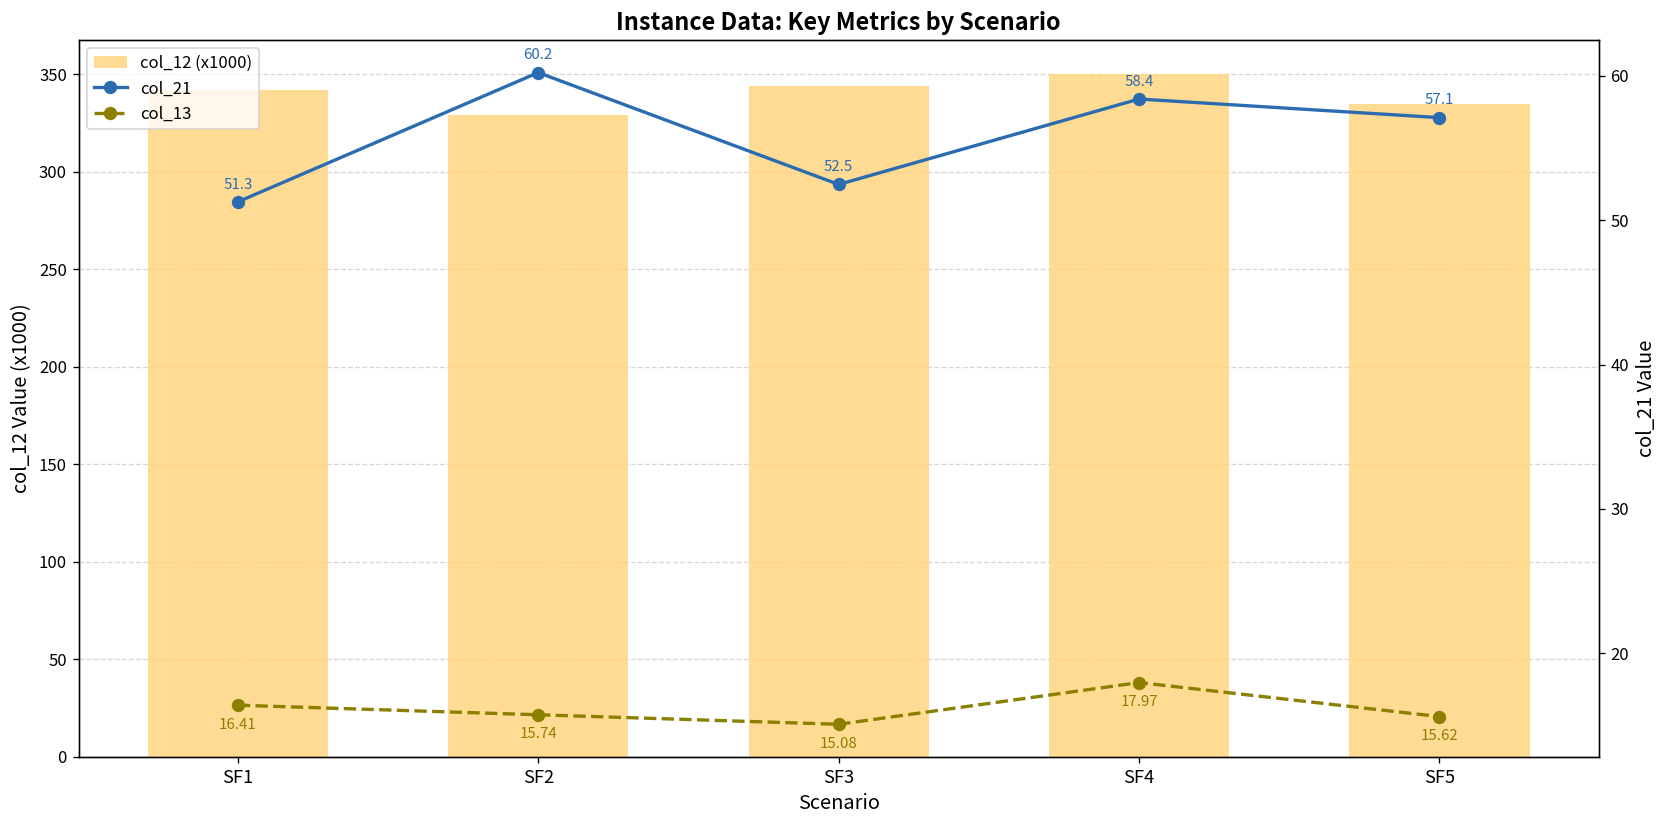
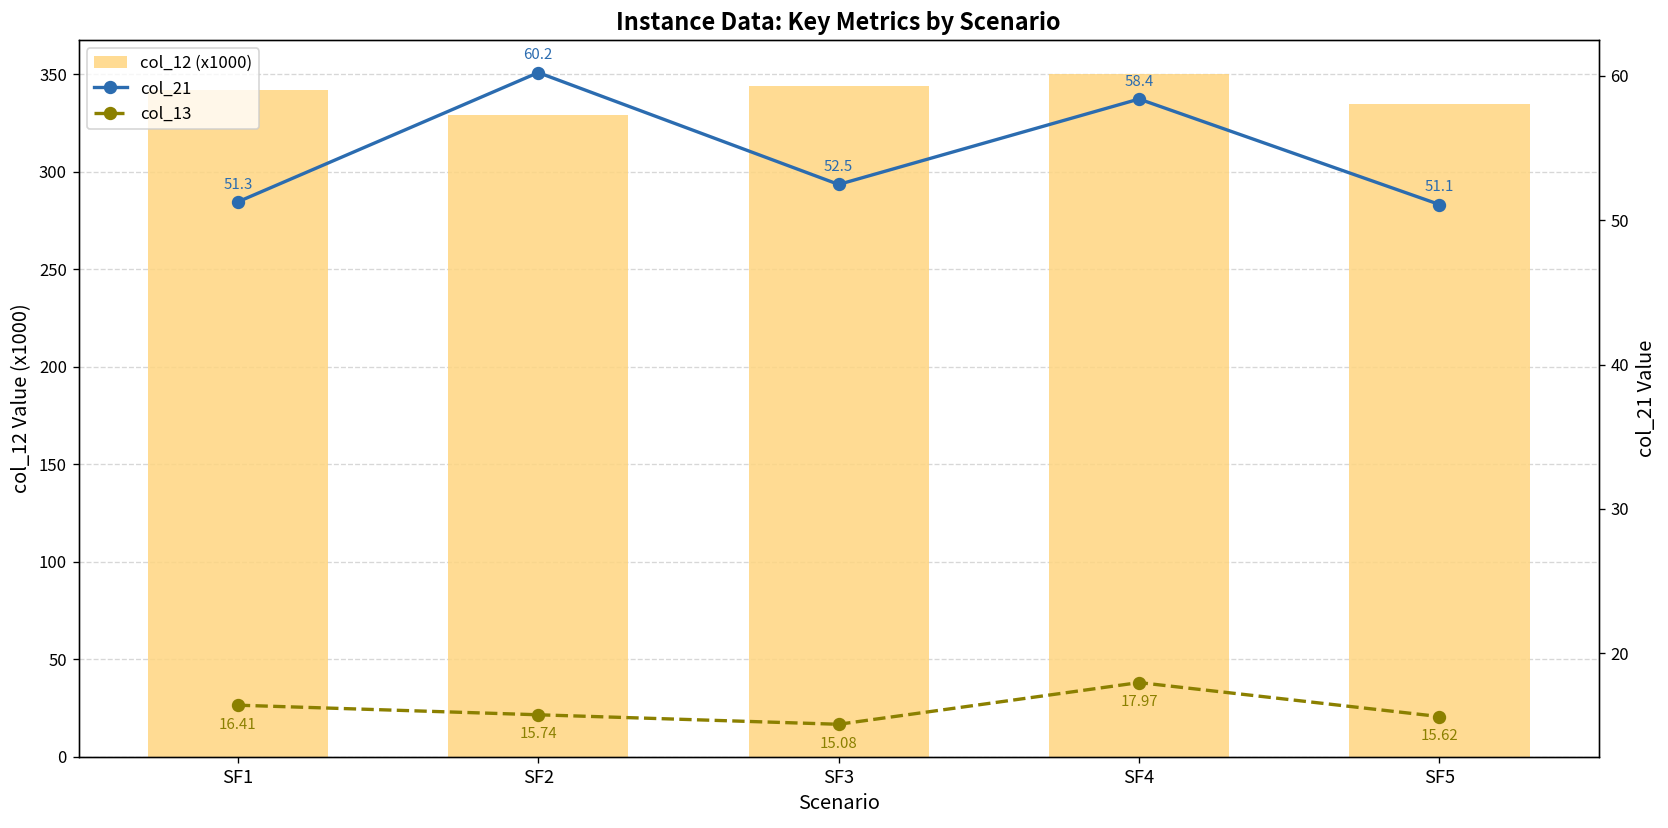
col_21, SF5: 57.1 -> 51.1
